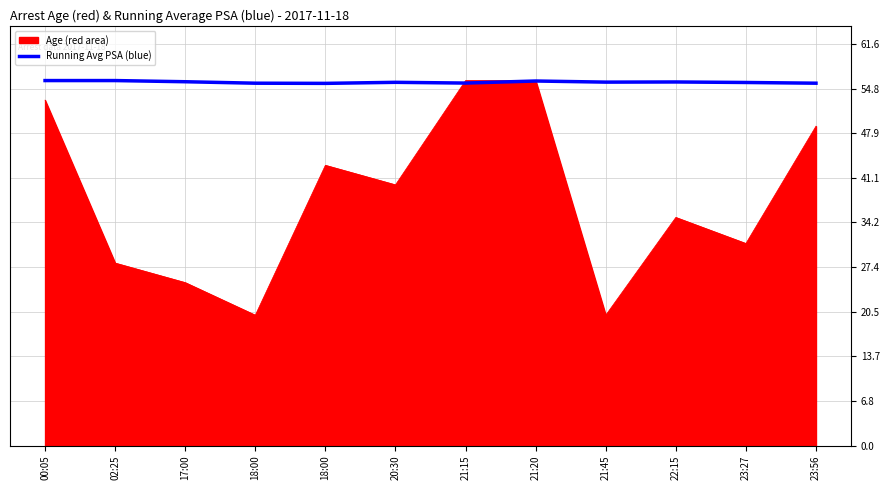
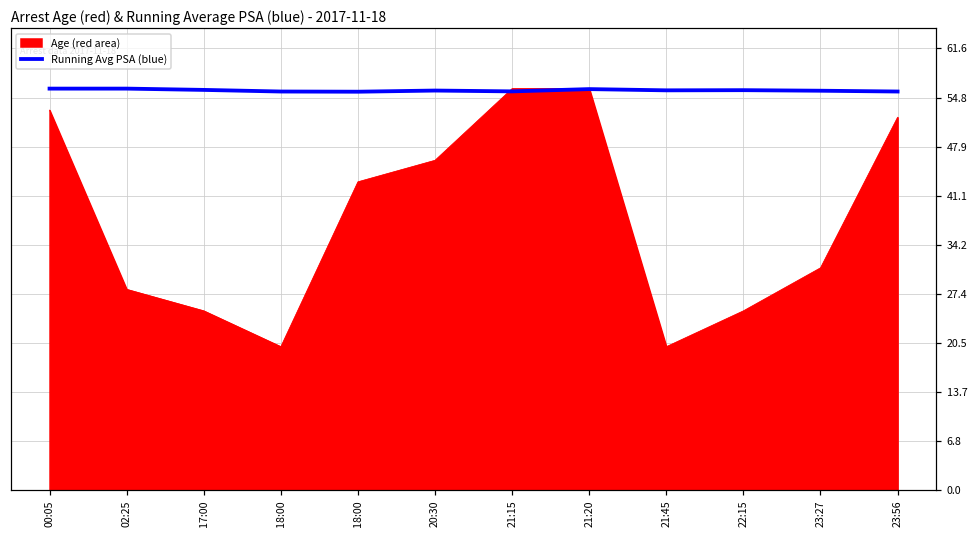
Age (red area), 20:30: 40 -> 46
Age (red area), 22:15: 35 -> 25
Age (red area), 23:56: 49 -> 52
